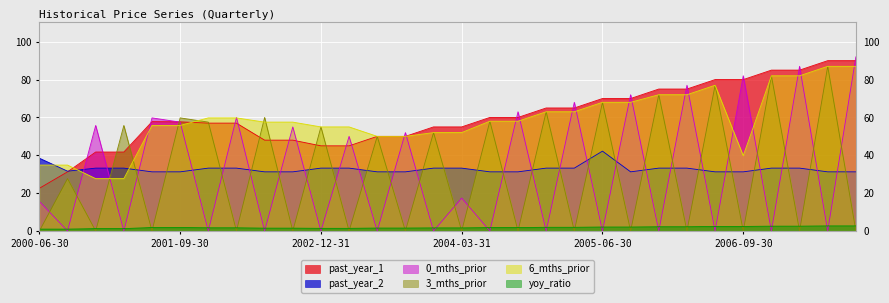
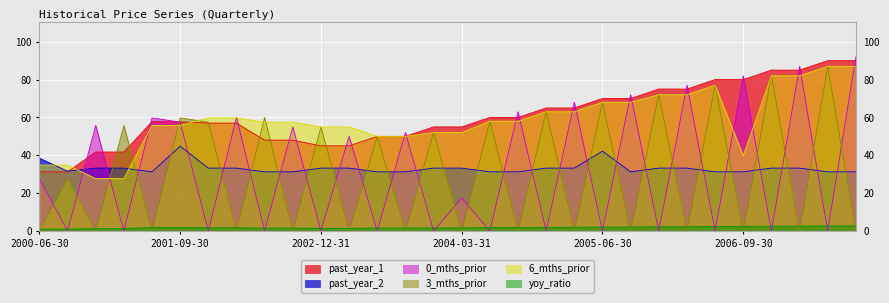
past_year_1, 2000-06-30: 23 -> 31
0_mths_prior, 2000-06-30: 16 -> 28
past_year_2, 2001-09-30: 31 -> 45
